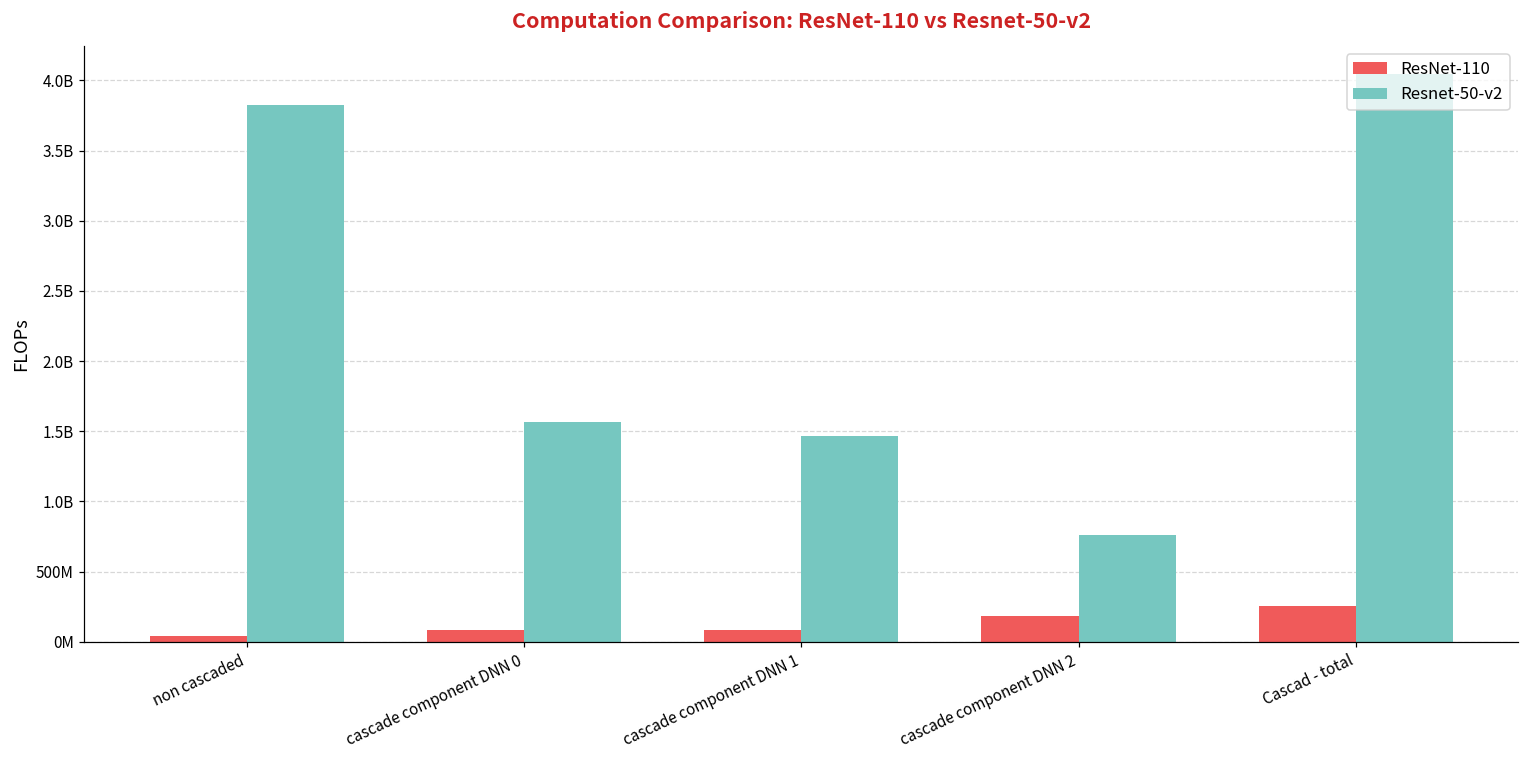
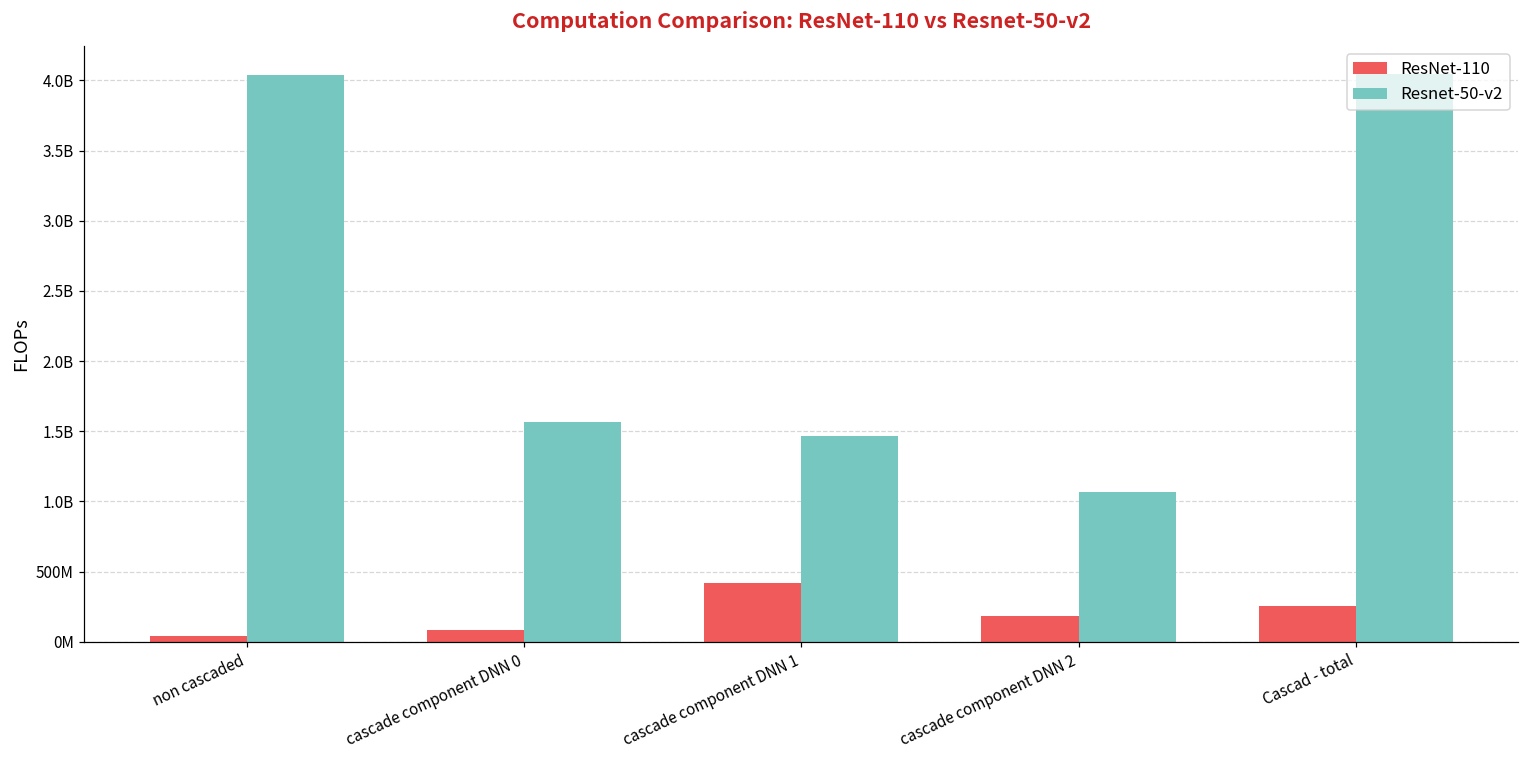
Resnet-50-v2, non cascaded: 3820000000 -> 4040000000
ResNet-110, cascade component DNN 1: 80000000 -> 420000000
Resnet-50-v2, cascade component DNN 2: 760000000 -> 1060000000
